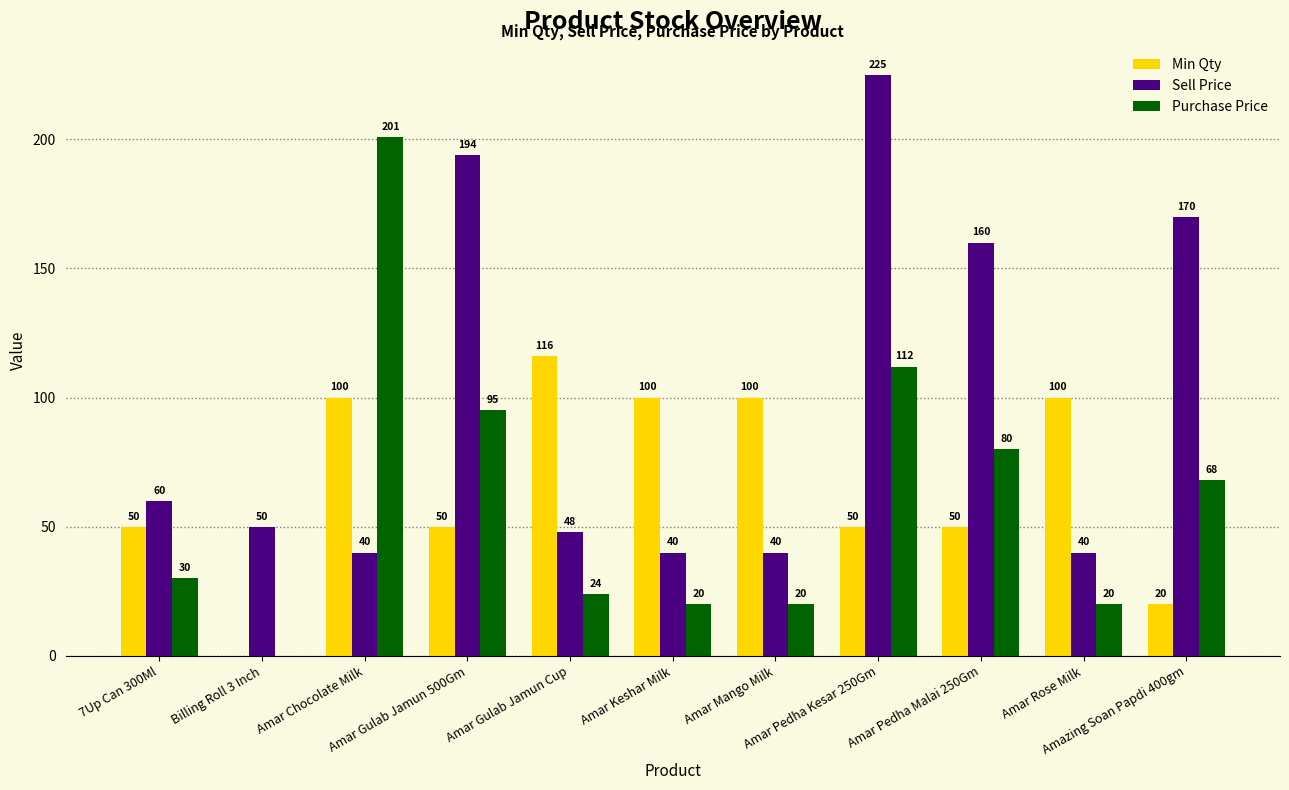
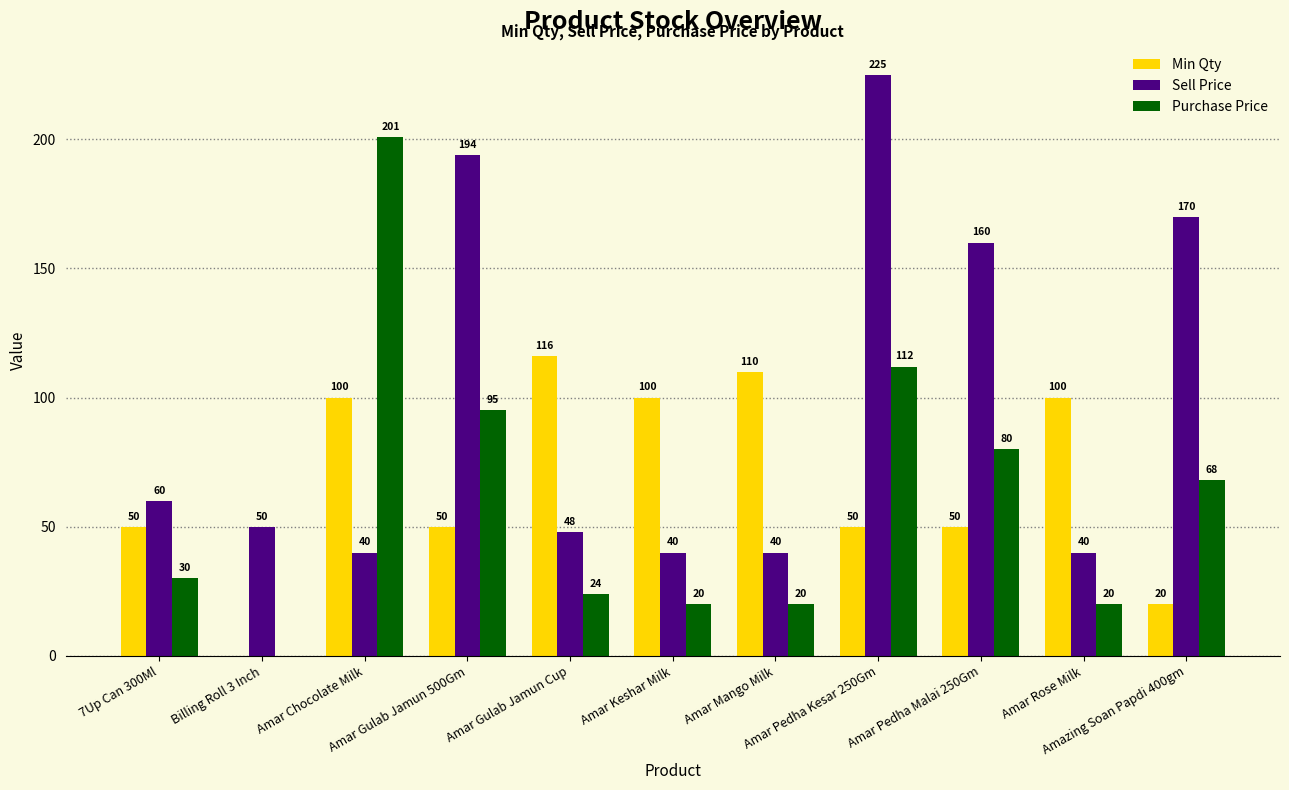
Min Qty, Amar Mango Milk: 100 -> 110
